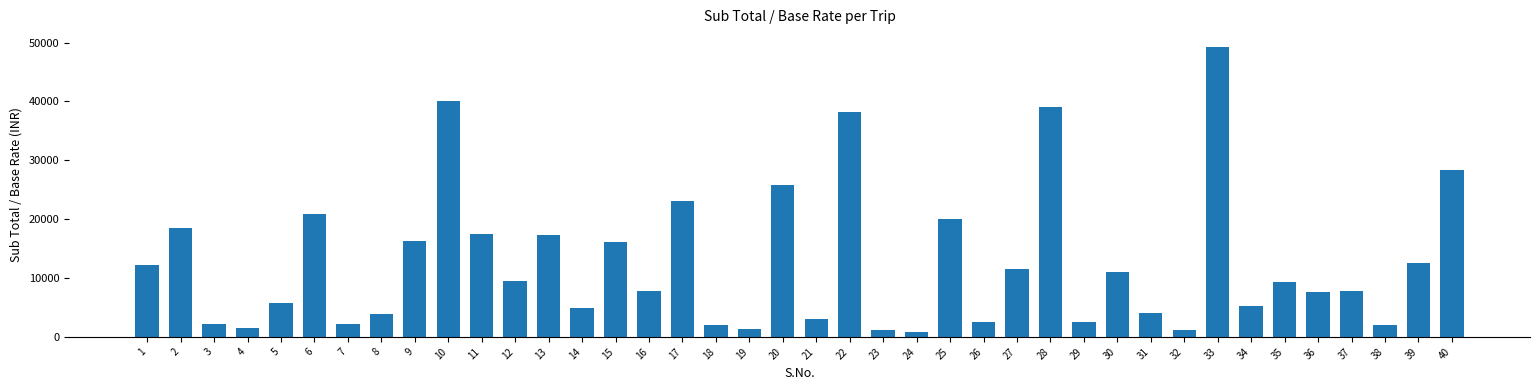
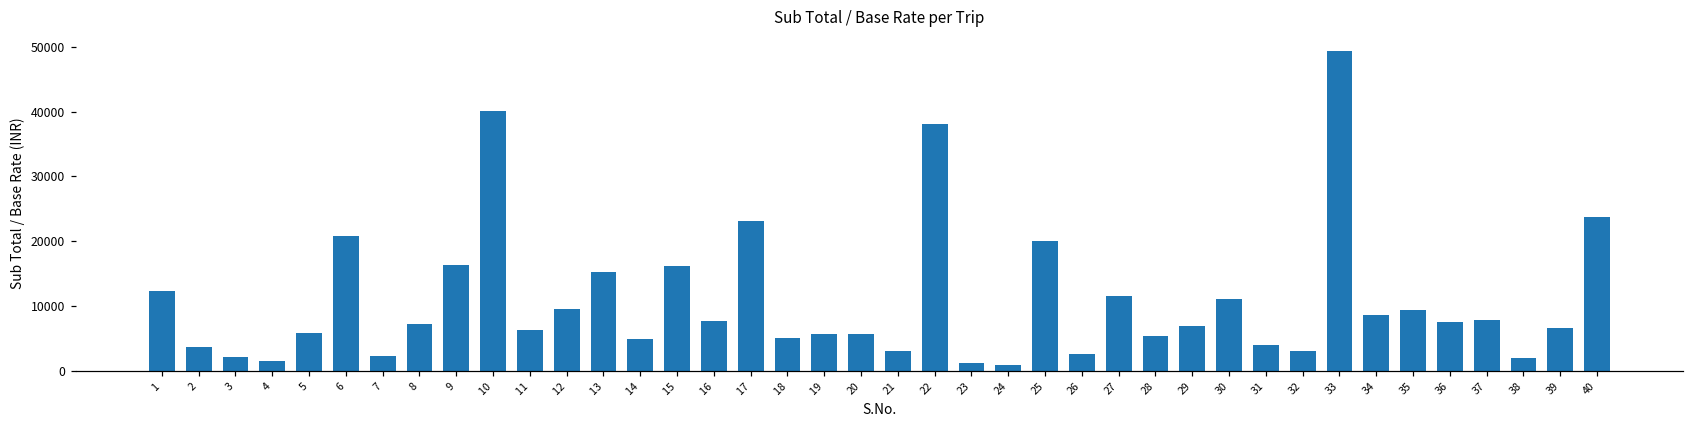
2: 19000 -> 4000
8: 4000 -> 7000
11: 17000 -> 6000
13: 17000 -> 15000
18: 2000 -> 5000
19: 1000 -> 6000
20: 26000 -> 6000
28: 39000 -> 5000
29: 2000 -> 7000
32: 1000 -> 3000
34: 5000 -> 9000
39: 12000 -> 7000
40: 28000 -> 24000
